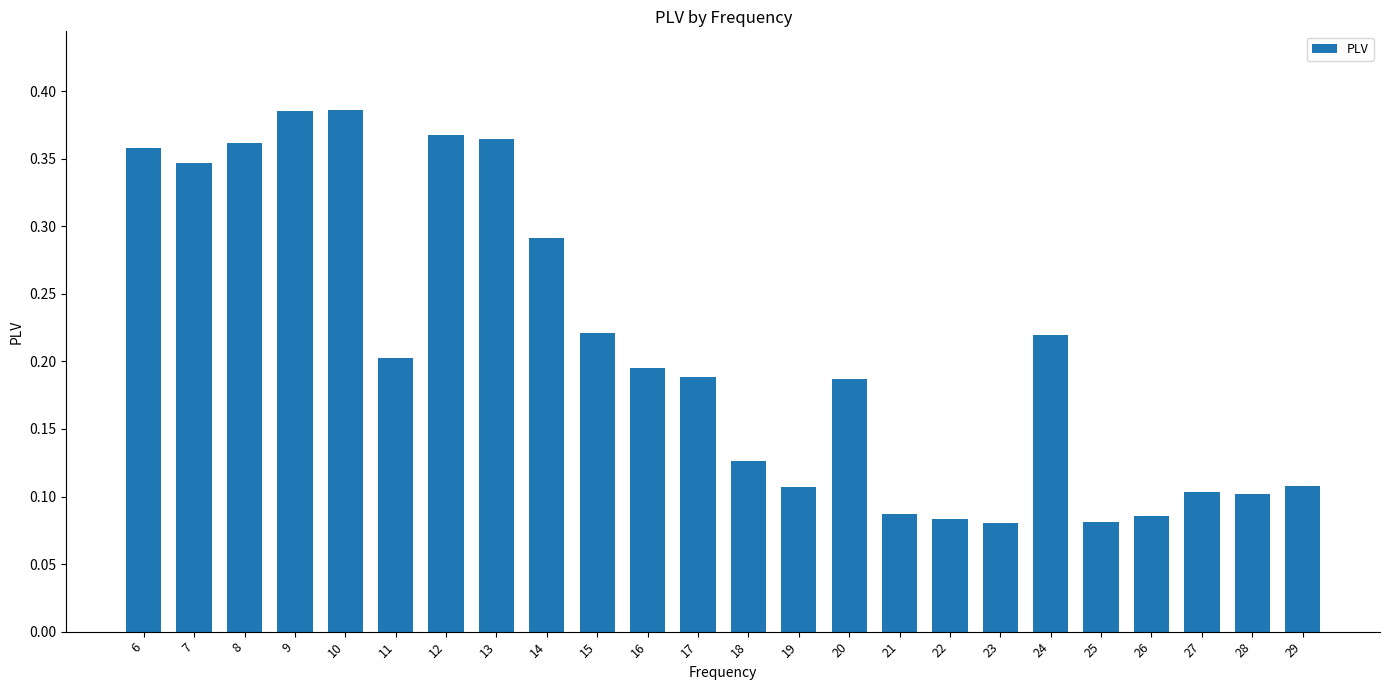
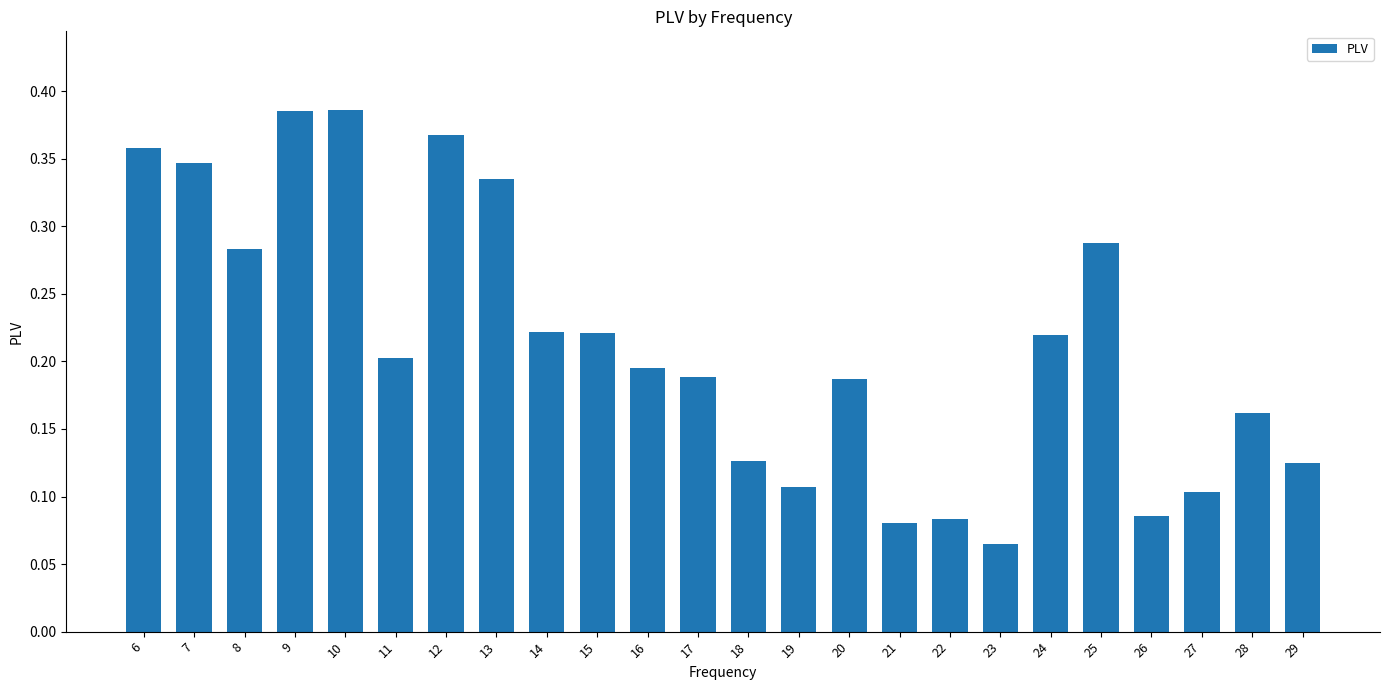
8: 0.361 -> 0.283
13: 0.365 -> 0.335
14: 0.291 -> 0.222
21: 0.087 -> 0.080
23: 0.081 -> 0.065
25: 0.081 -> 0.288
28: 0.102 -> 0.162
29: 0.108 -> 0.125
